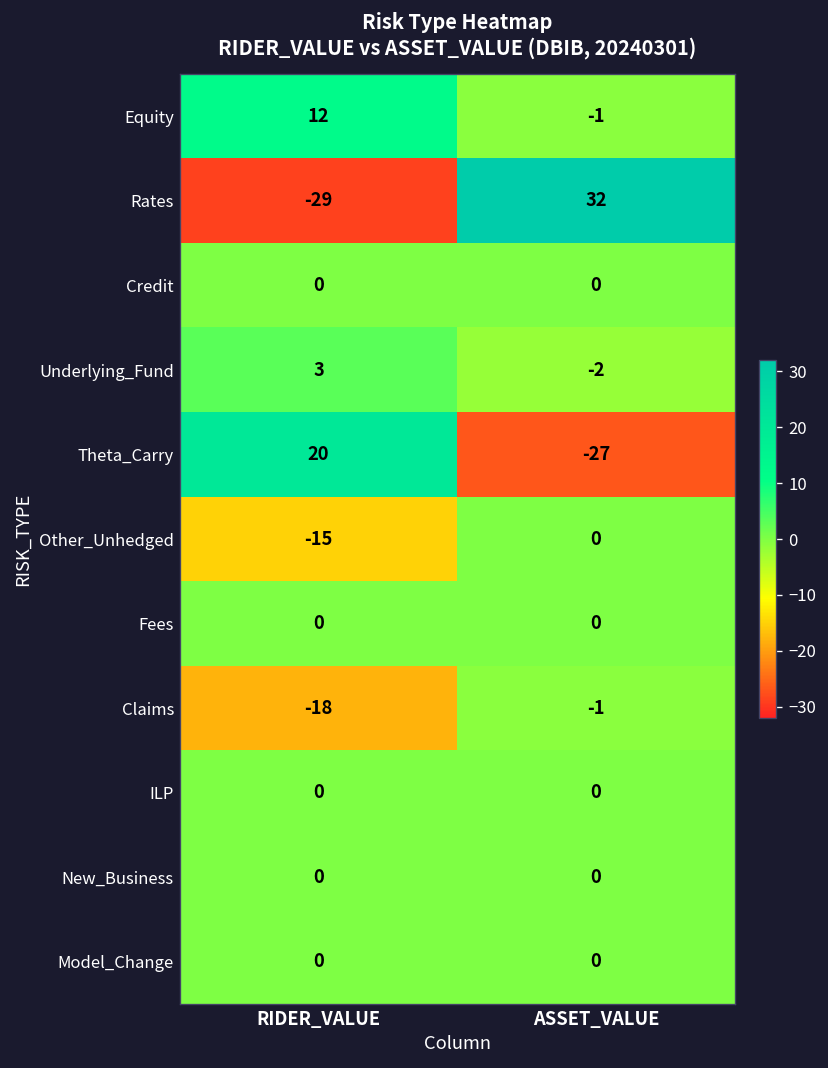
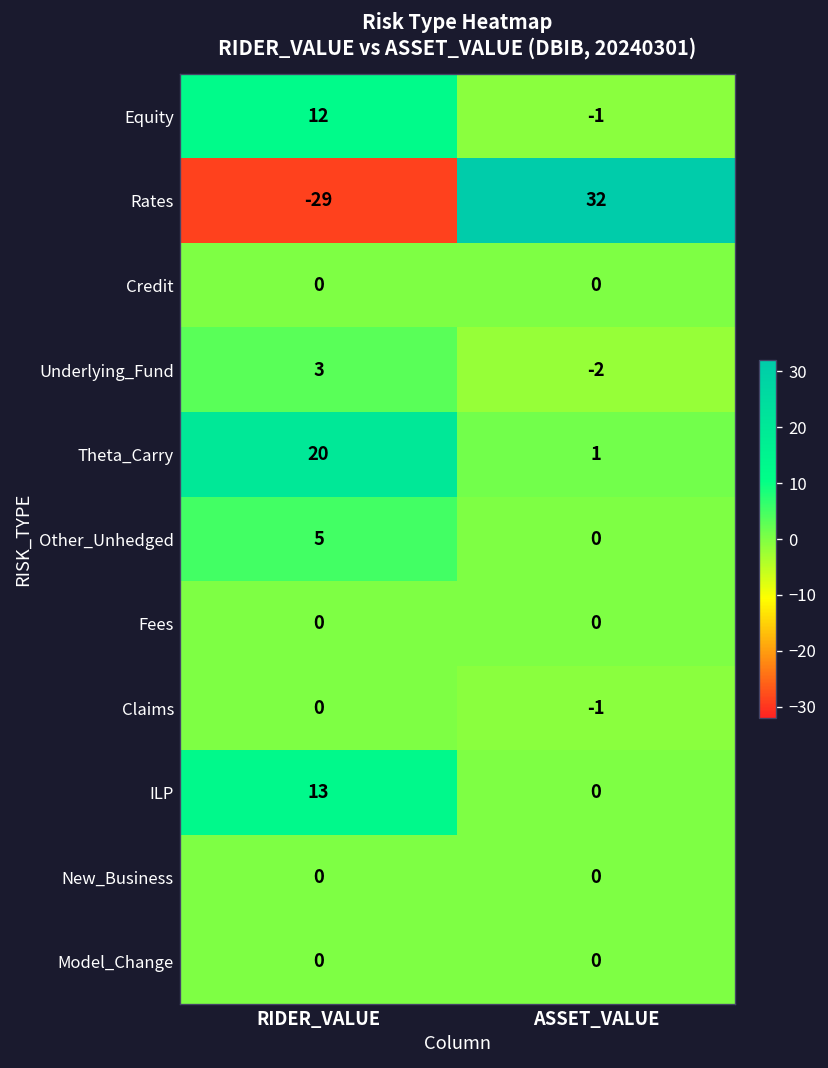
Theta_Carry, ASSET_VALUE: -27 -> 1
Other_Unhedged, RIDER_VALUE: -15 -> 5
Claims, RIDER_VALUE: -18 -> 0
ILP, RIDER_VALUE: 0 -> 13
